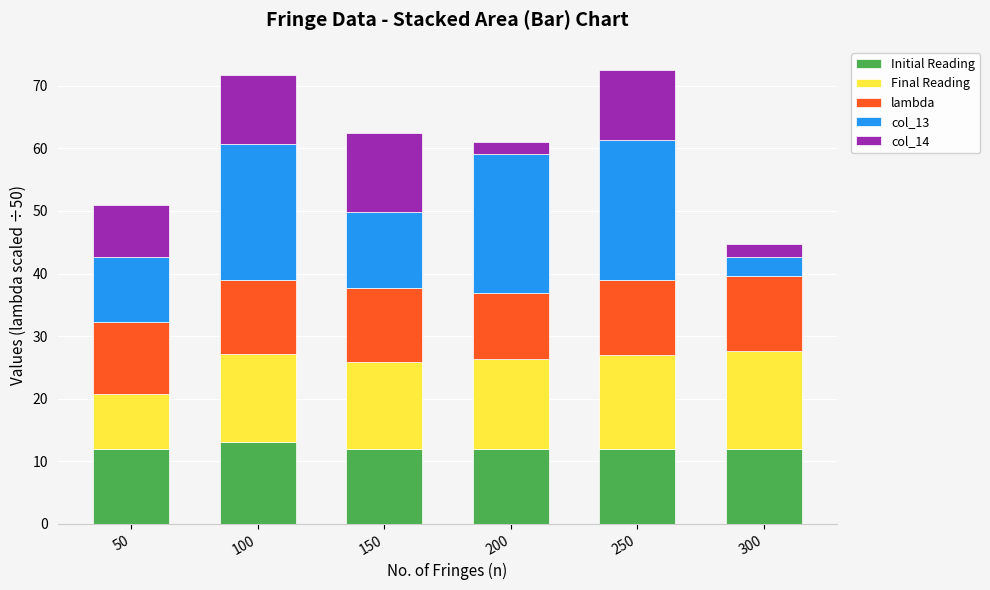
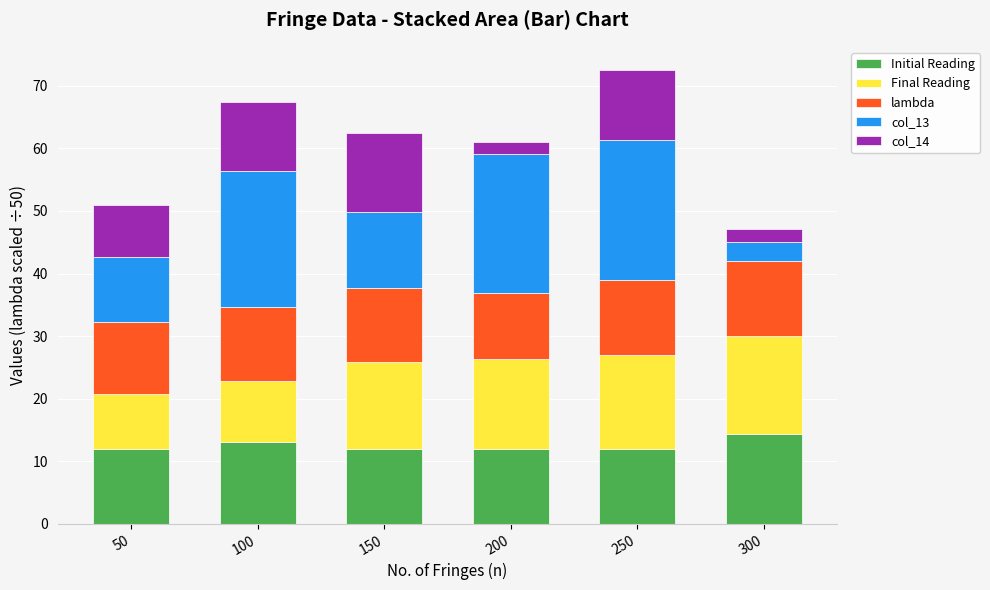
Final Reading, 100: 14 -> 10
Initial Reading, 300: 12 -> 14
